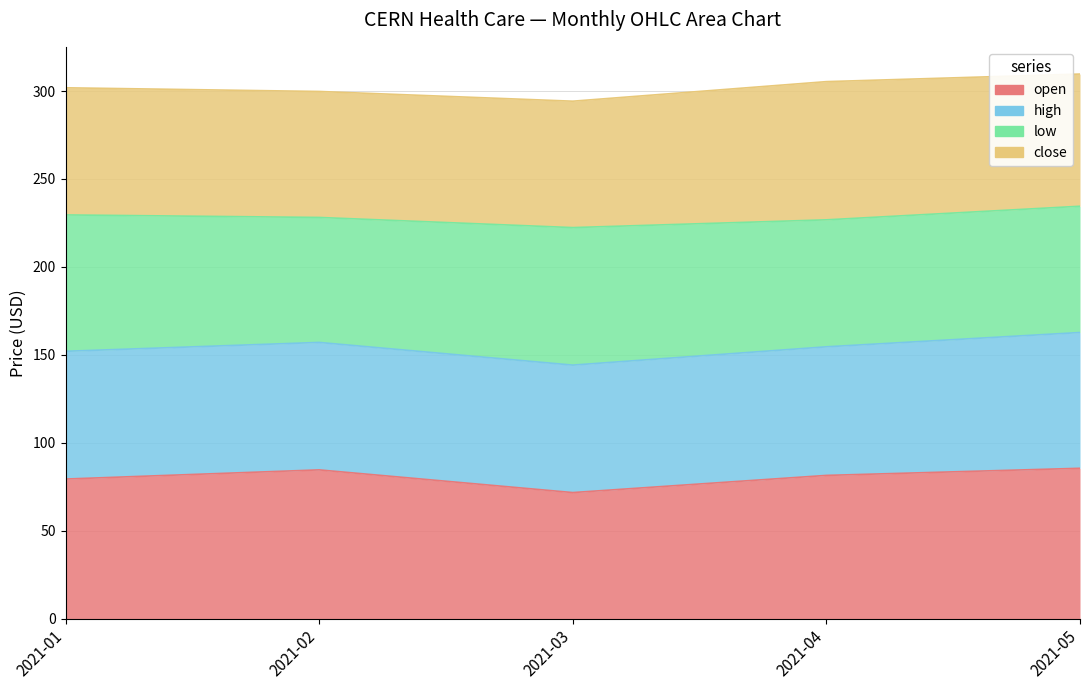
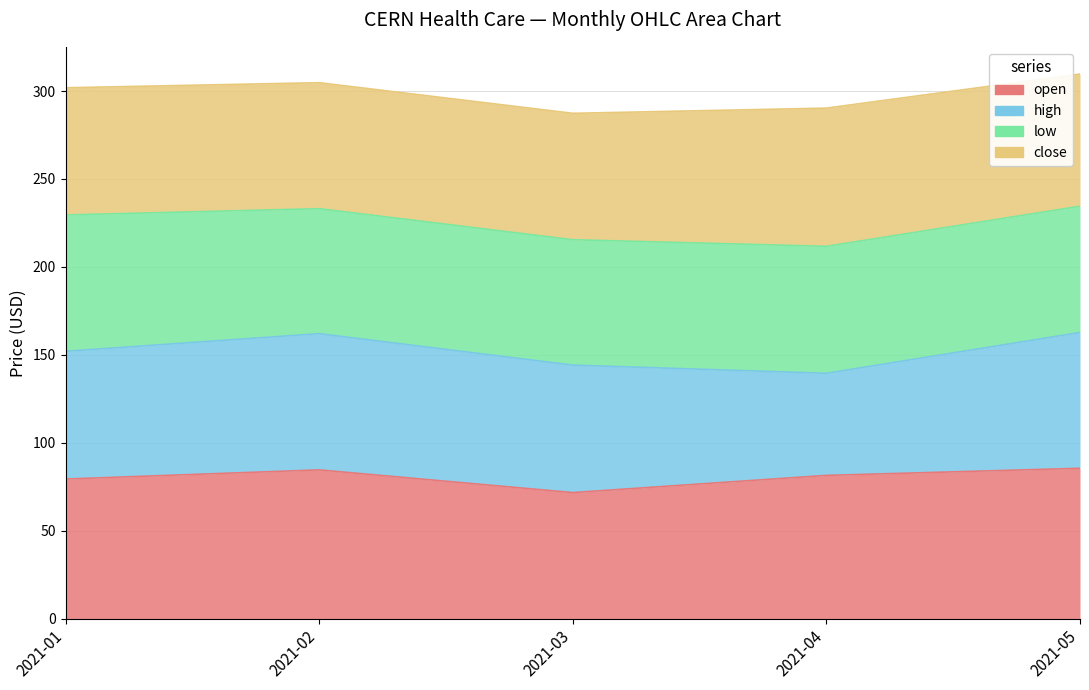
high, 2021-02: 72 -> 77
low, 2021-03: 78 -> 71
high, 2021-04: 73 -> 58
